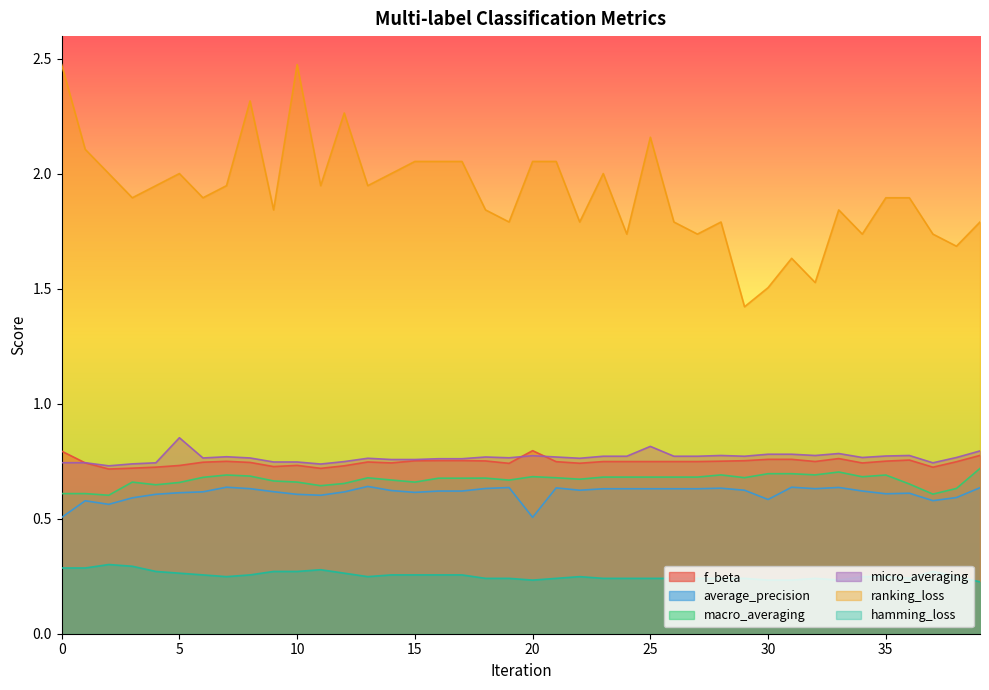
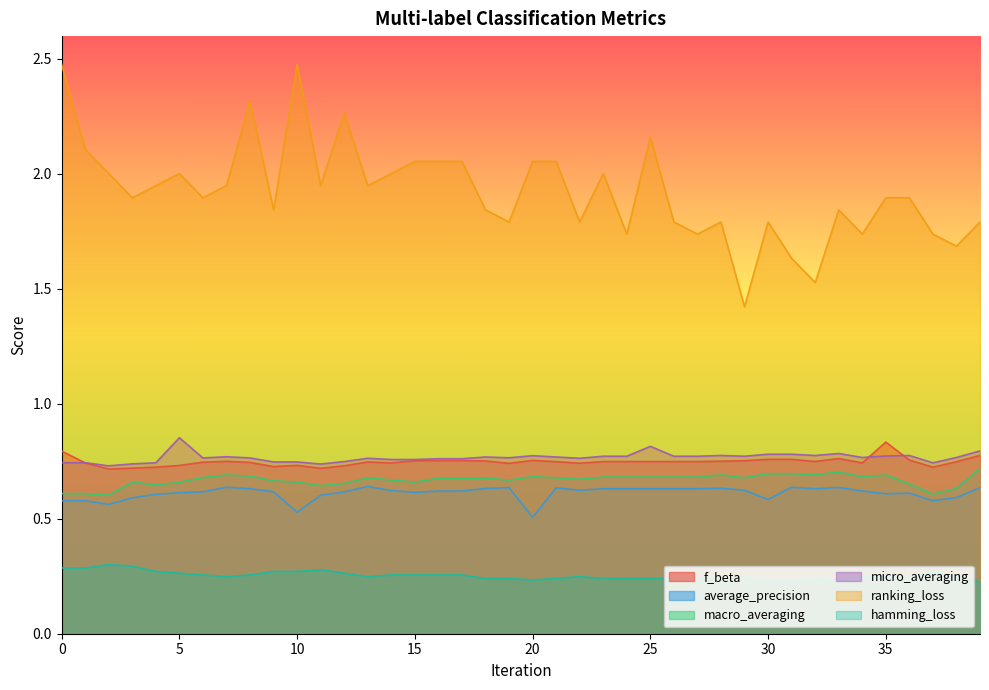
average_precision, 0: 0.51 -> 0.58
average_precision, 10: 0.61 -> 0.53
f_beta, 20: 0.80 -> 0.75
ranking_loss, 30: 1.50 -> 1.79
f_beta, 35: 0.75 -> 0.83
